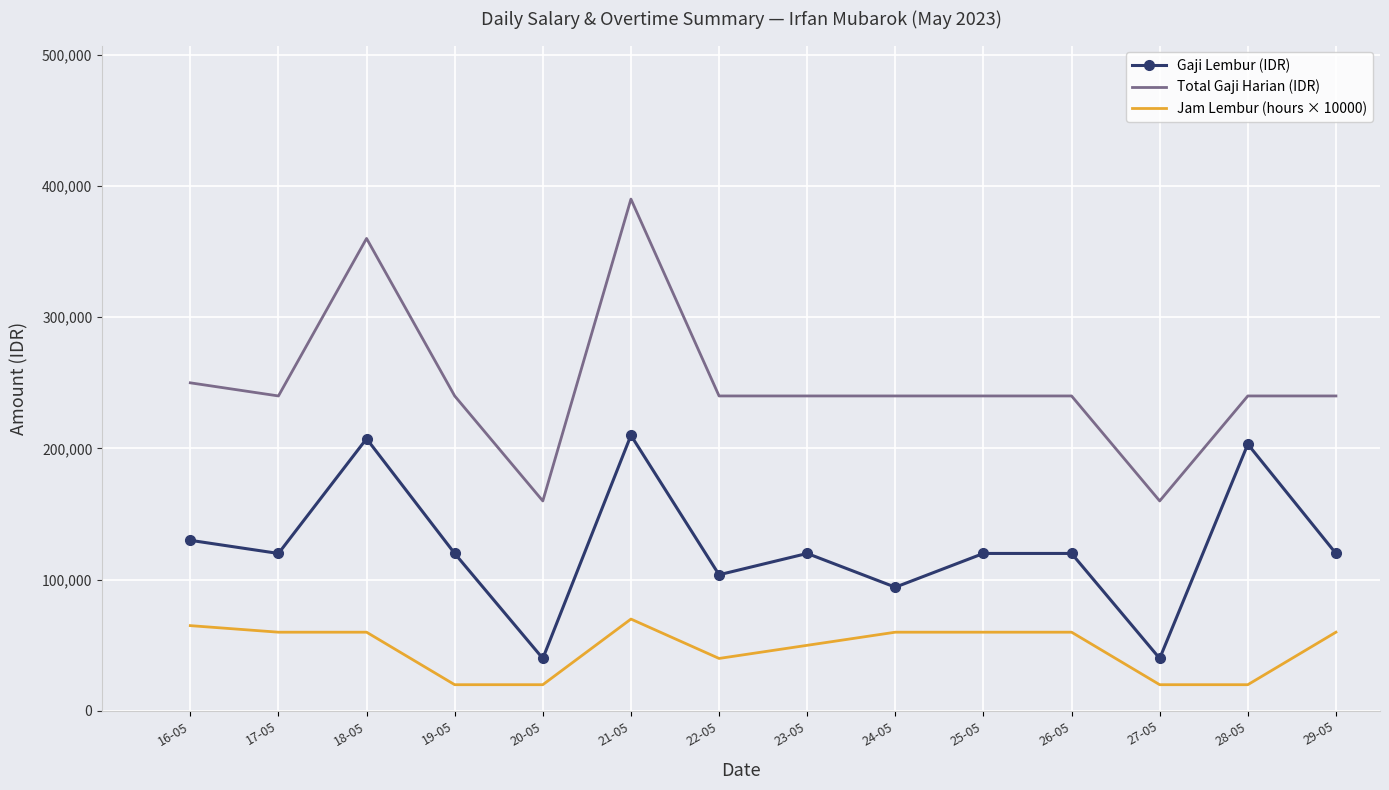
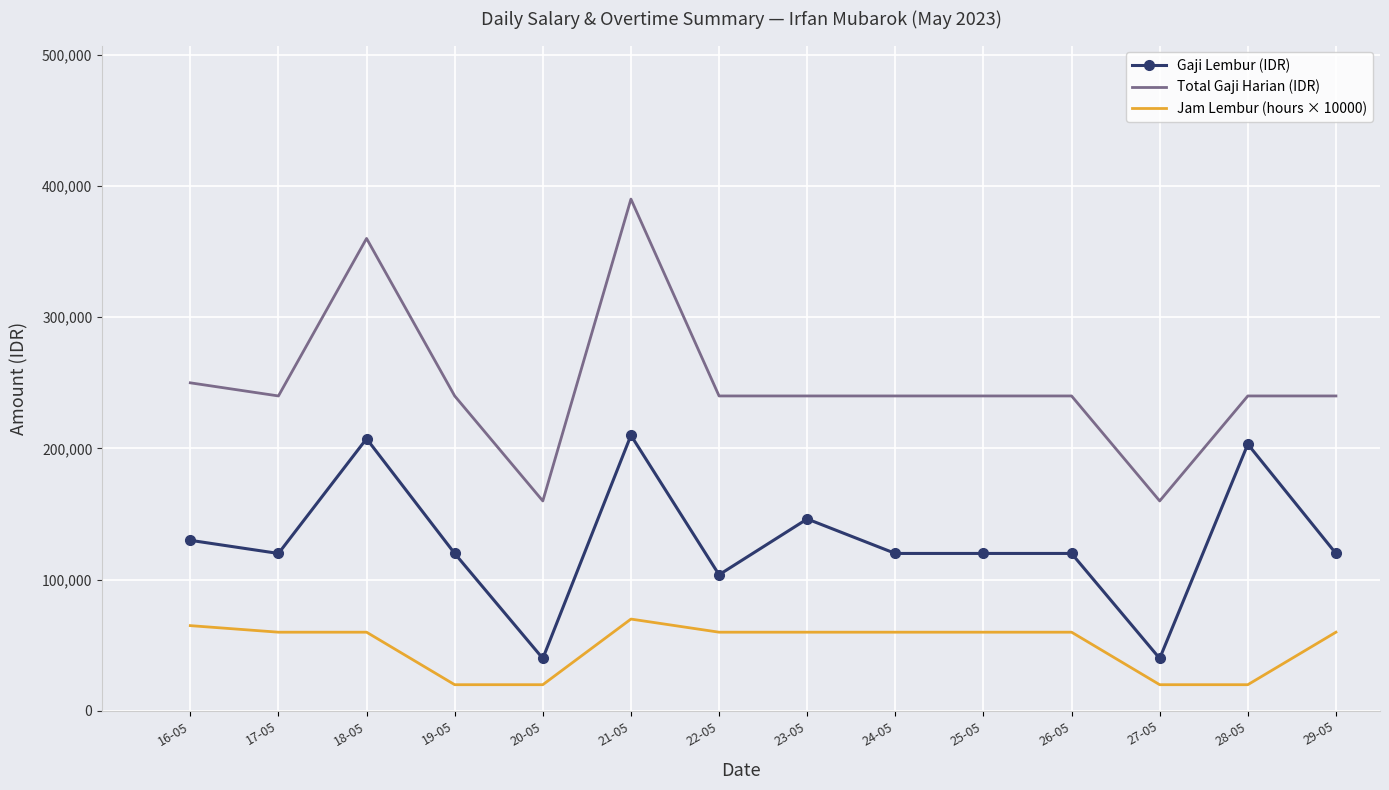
Jam Lembur (hours × 10000), 22-05: 40,000 -> 60,000
Gaji Lembur (IDR), 23-05: 120,000 -> 146,000
Jam Lembur (hours × 10000), 23-05: 50,000 -> 60,000
Gaji Lembur (IDR), 24-05: 94,000 -> 120,000
